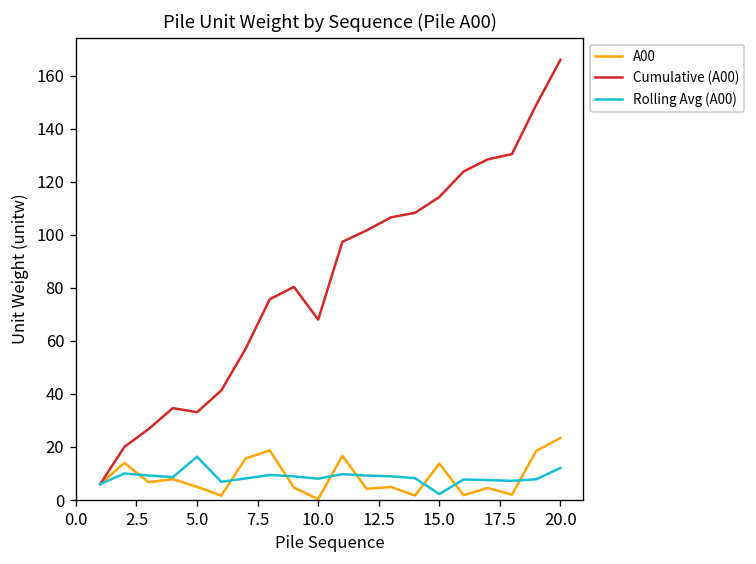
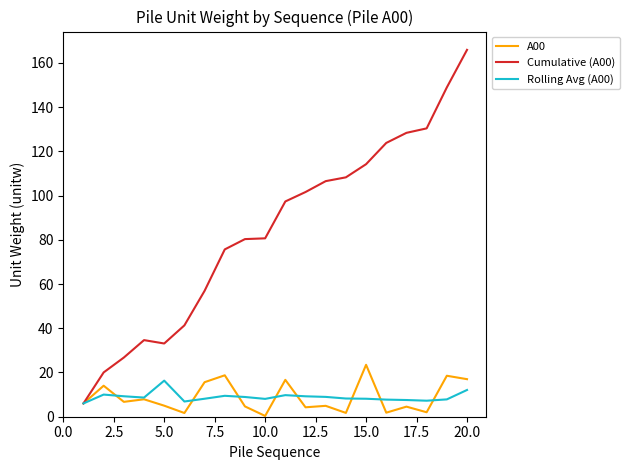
Cumulative (A00), 10.0: 68 -> 81
A00, 15.0: 14 -> 23
Rolling Avg (A00), 15.0: 2 -> 8
A00, 20.0: 23 -> 17
